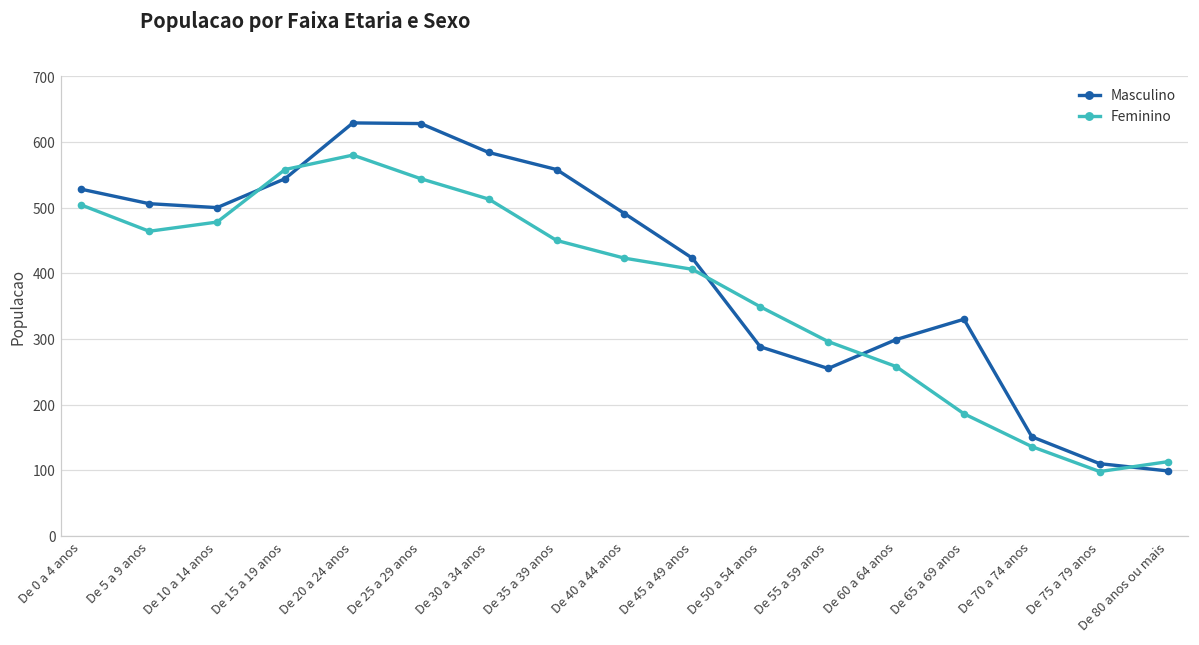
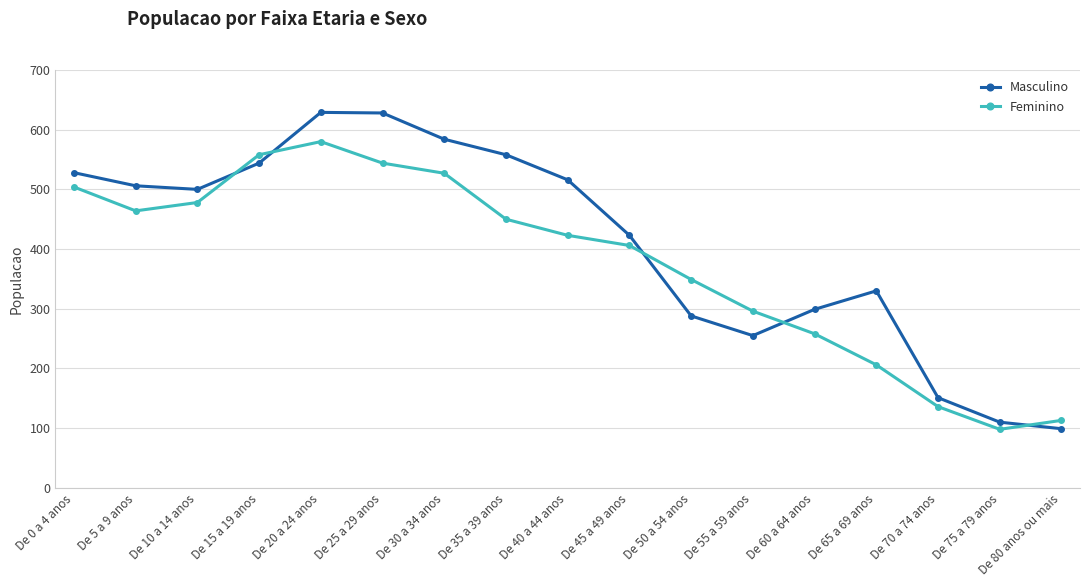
Feminino, De 30 a 34 anos: 510 -> 530
Masculino, De 40 a 44 anos: 490 -> 520
Feminino, De 65 a 69 anos: 190 -> 210
